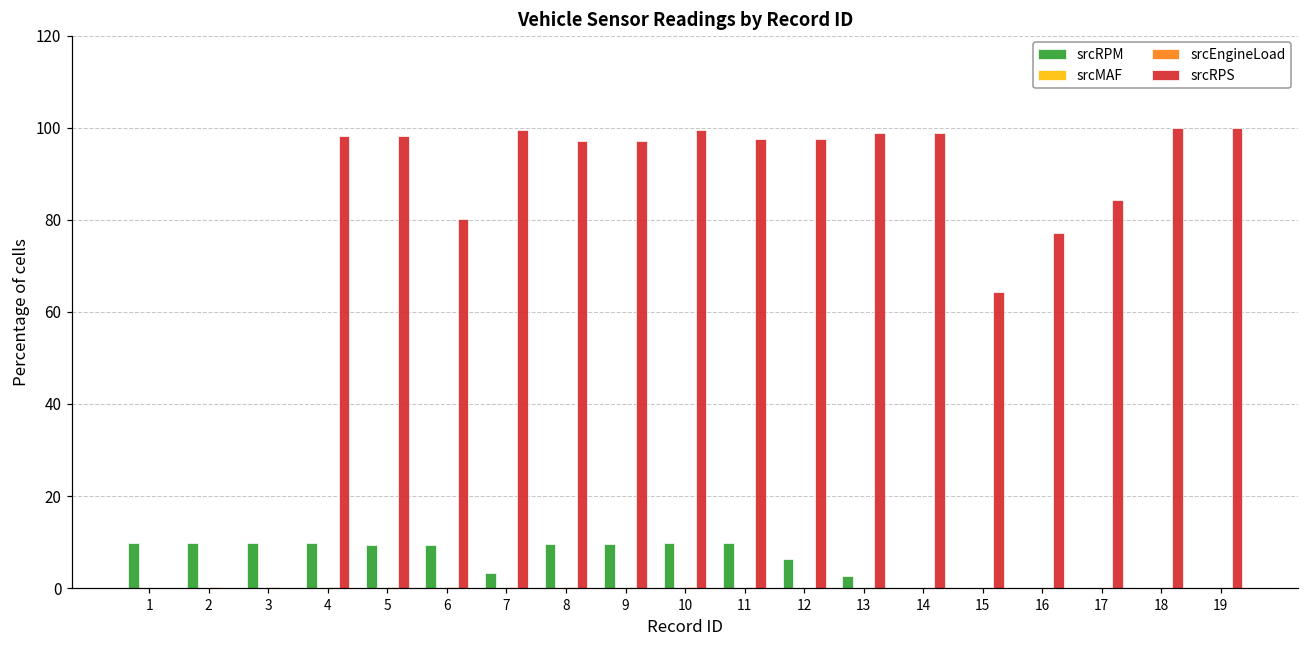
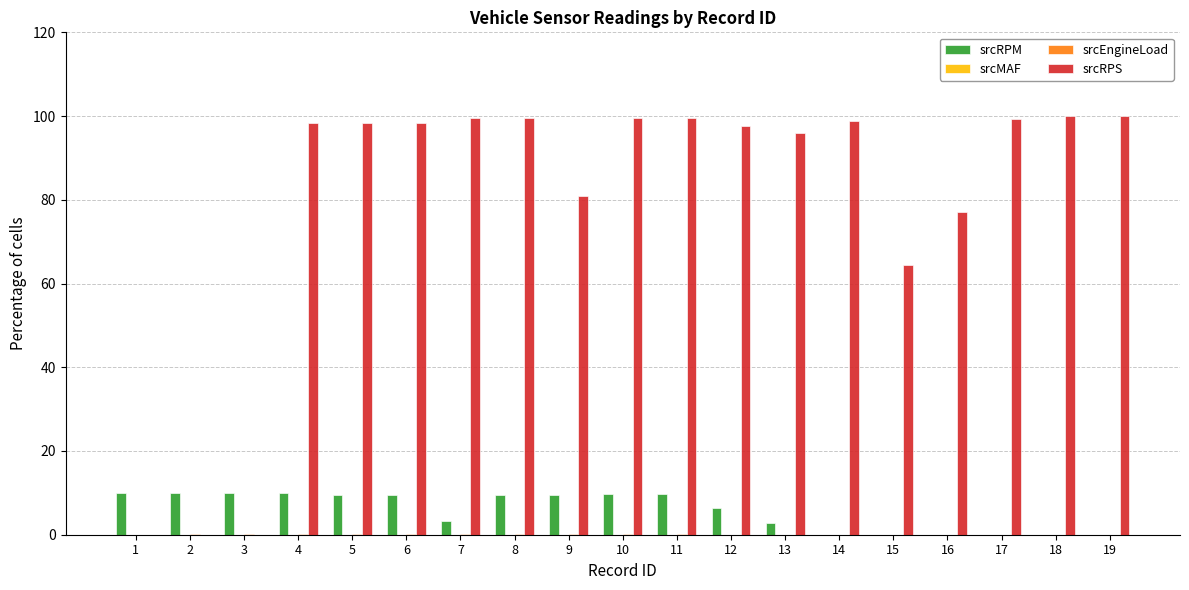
srcRPS, 6: 80 -> 98
srcRPS, 8: 97 -> 100
srcRPS, 9: 97 -> 81
srcRPS, 11: 98 -> 99
srcRPS, 13: 99 -> 96
srcRPS, 17: 84 -> 99
